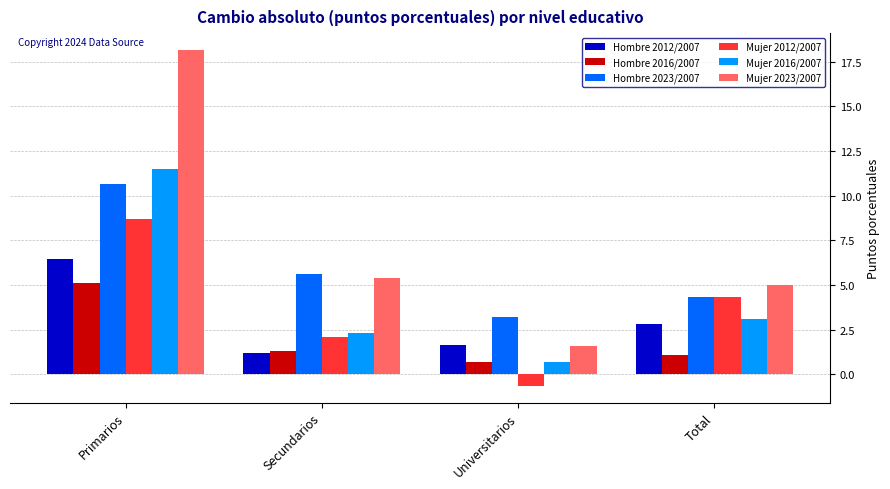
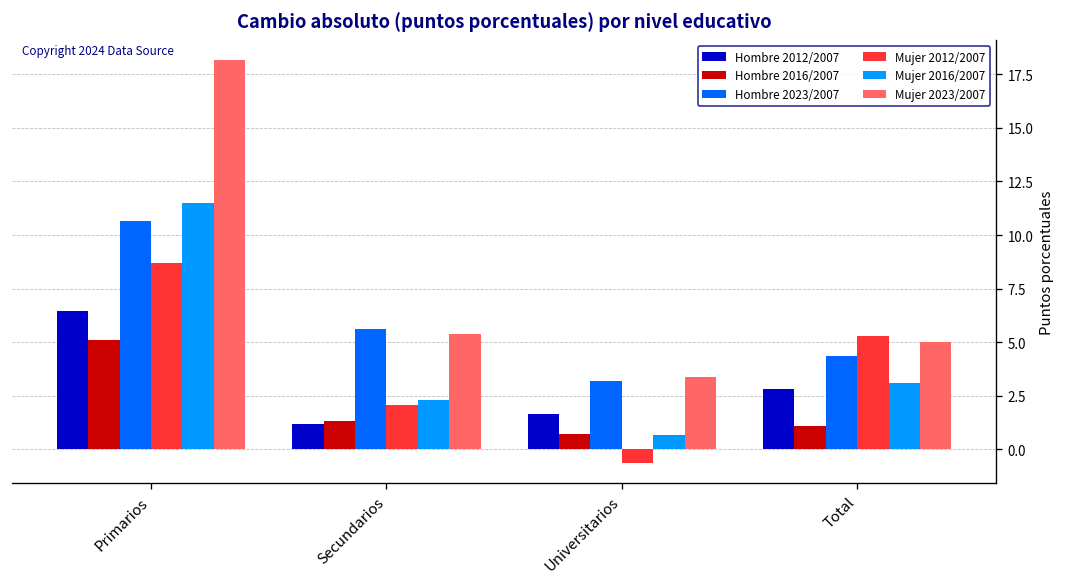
Mujer 2023/2007, Universitarios: 1.6 -> 3.4
Mujer 2012/2007, Total: 4.3 -> 5.3
